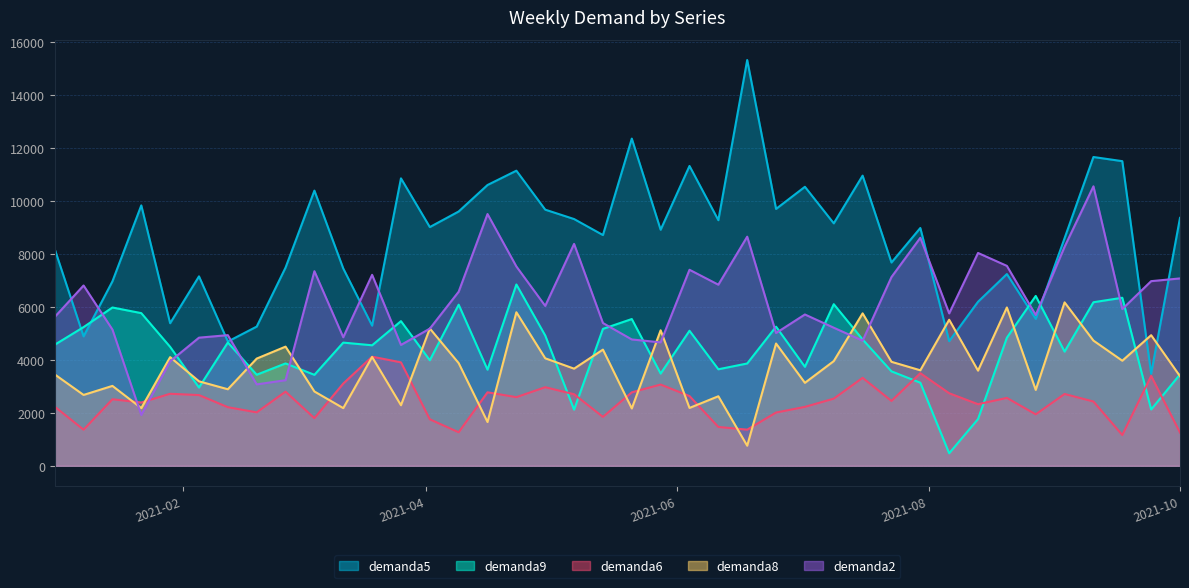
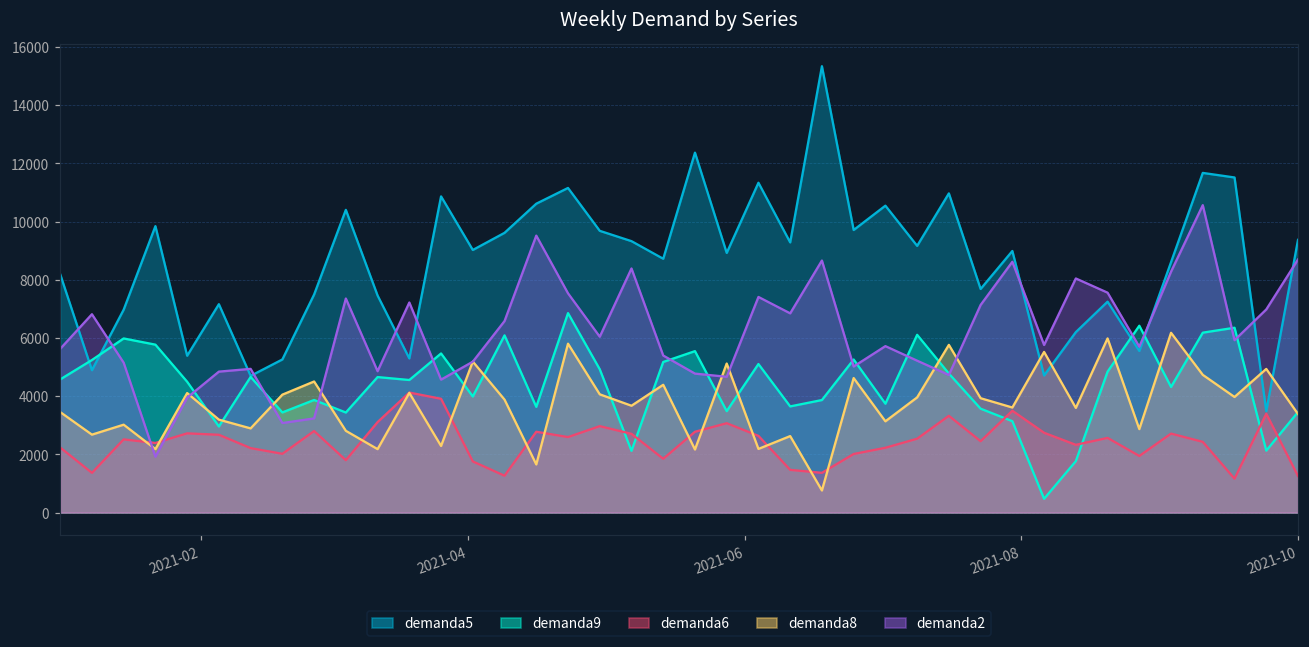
demanda2, 2021-10: 7100 -> 8700
